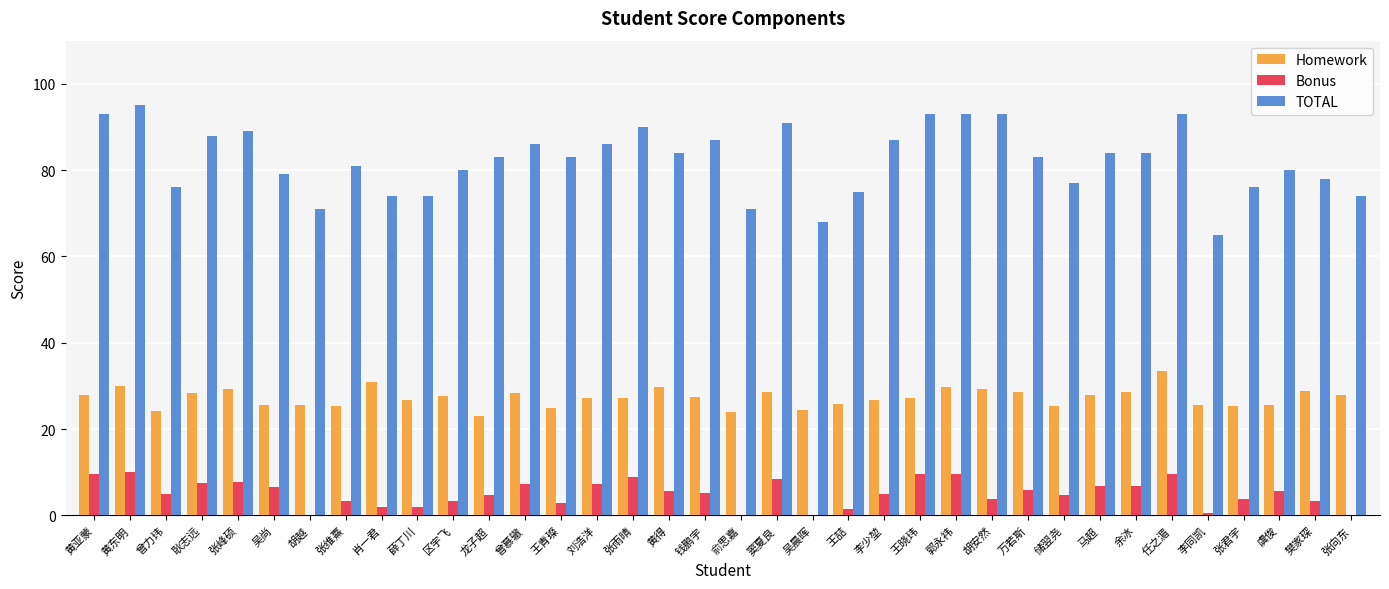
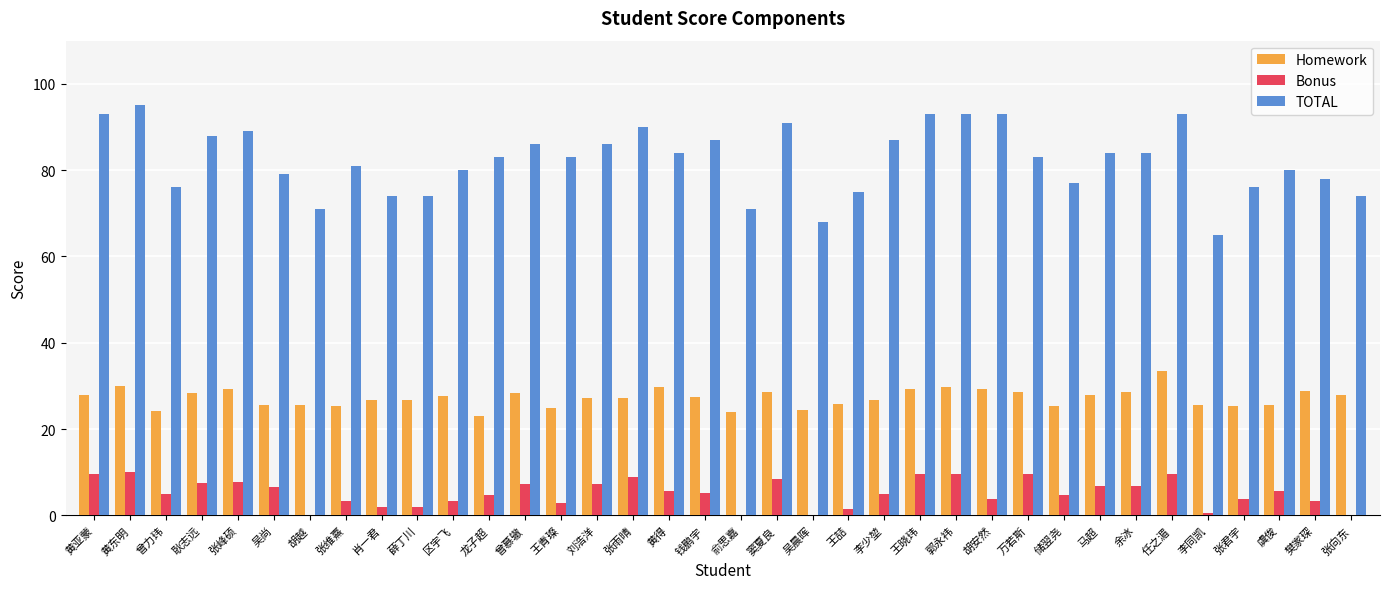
Homework, 肖一君: 31 -> 27
Homework, 王晓玮: 27 -> 29
Bonus, 万若斯: 6 -> 10
